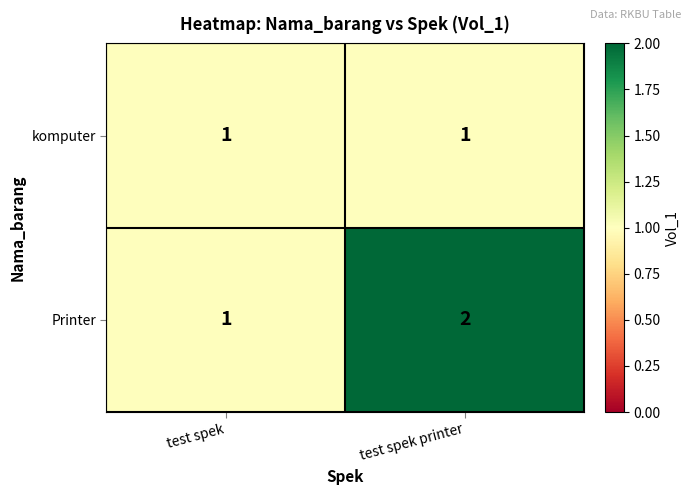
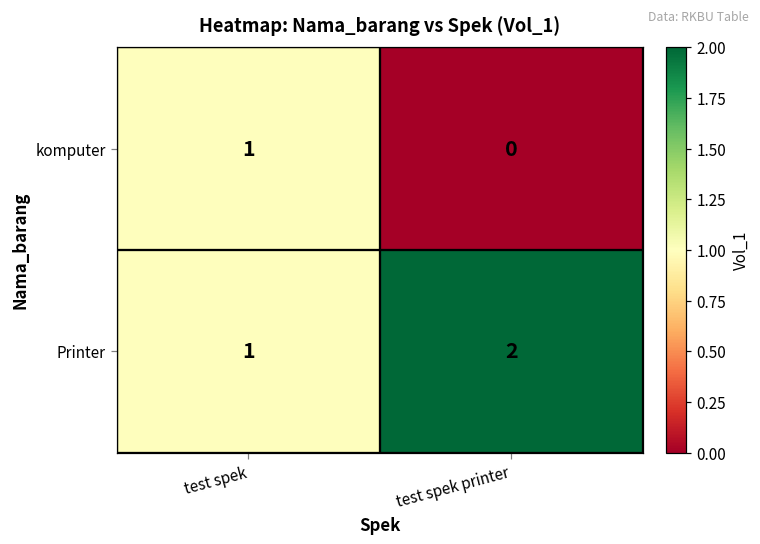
komputer, test spek printer: 1 -> 0
